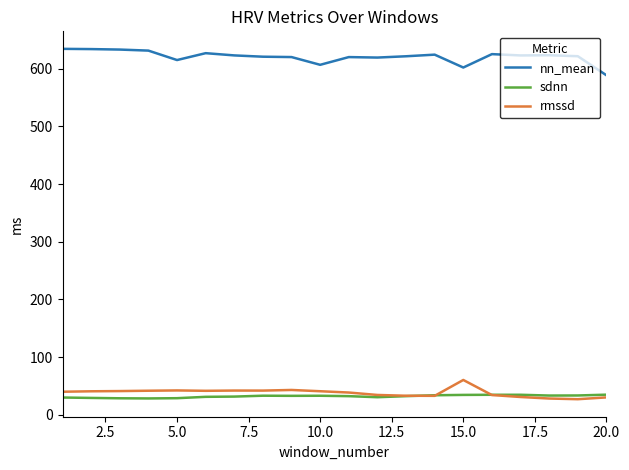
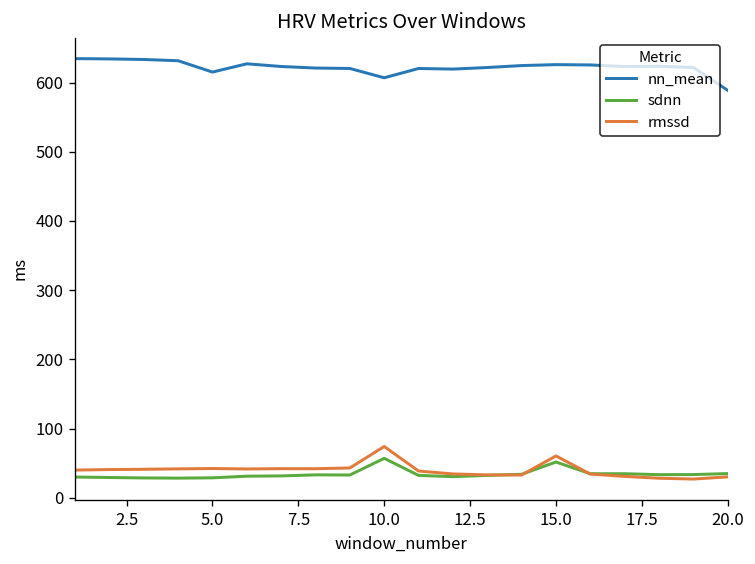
sdnn, 10.0: 30 -> 60
rmssd, 10.0: 40 -> 70
nn_mean, 15.0: 600 -> 630
sdnn, 15.0: 30 -> 50
